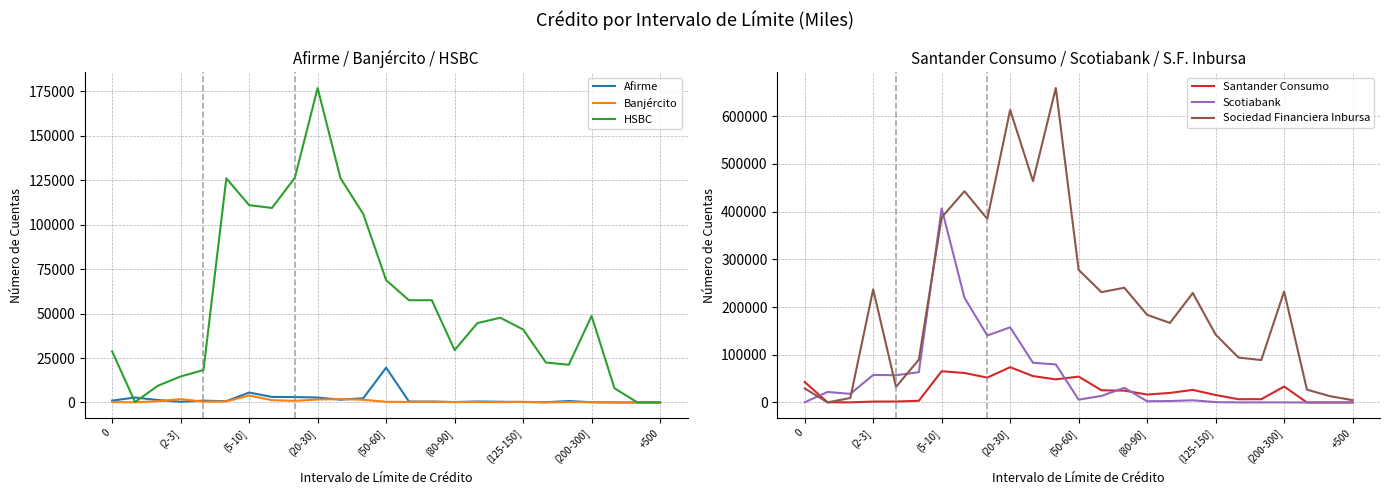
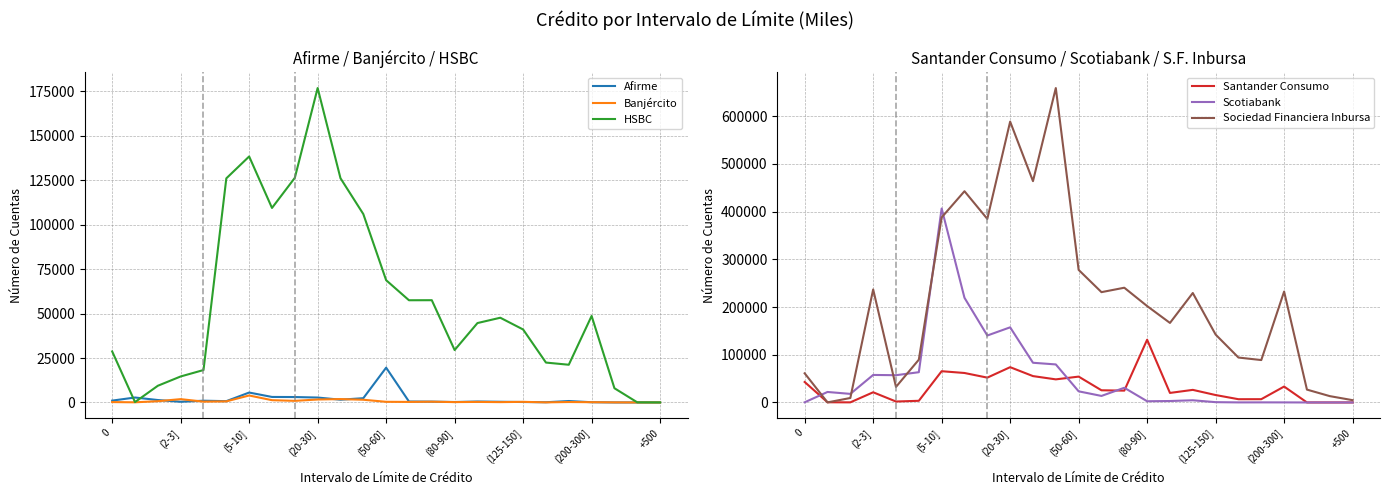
Afirme / Banjército / HSBC, HSBC, (5-10]: 111000 -> 138000
Santander Consumo / Scotiabank / S.F. Inbursa, Sociedad Financiera Inbursa, 0: 30000 -> 60000
Santander Consumo / Scotiabank / S.F. Inbursa, Santander Consumo, (2-3]: 0 -> 20000
Santander Consumo / Scotiabank / S.F. Inbursa, Sociedad Financiera Inbursa, (20-30]: 610000 -> 590000
Santander Consumo / Scotiabank / S.F. Inbursa, Scotiabank, (50-60]: 10000 -> 20000
Santander Consumo / Scotiabank / S.F. Inbursa, Santander Consumo, (80-90]: 20000 -> 130000
Santander Consumo / Scotiabank / S.F. Inbursa, Sociedad Financiera Inbursa, (80-90]: 180000 -> 200000
